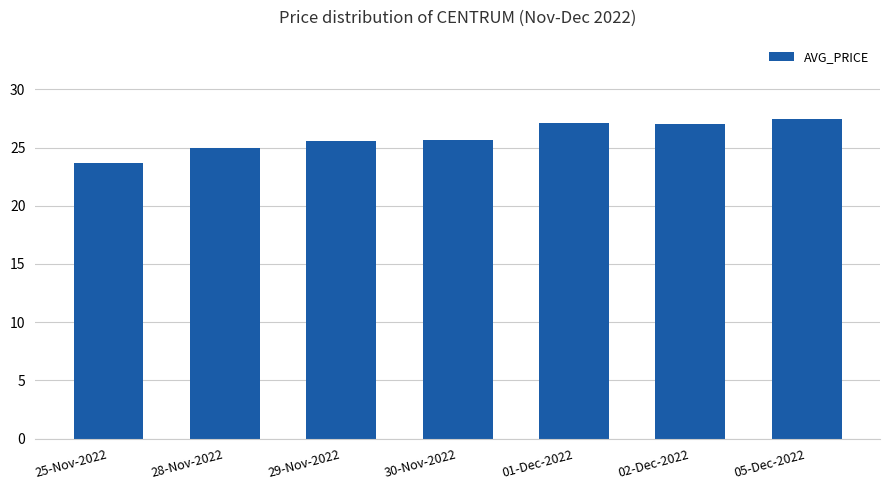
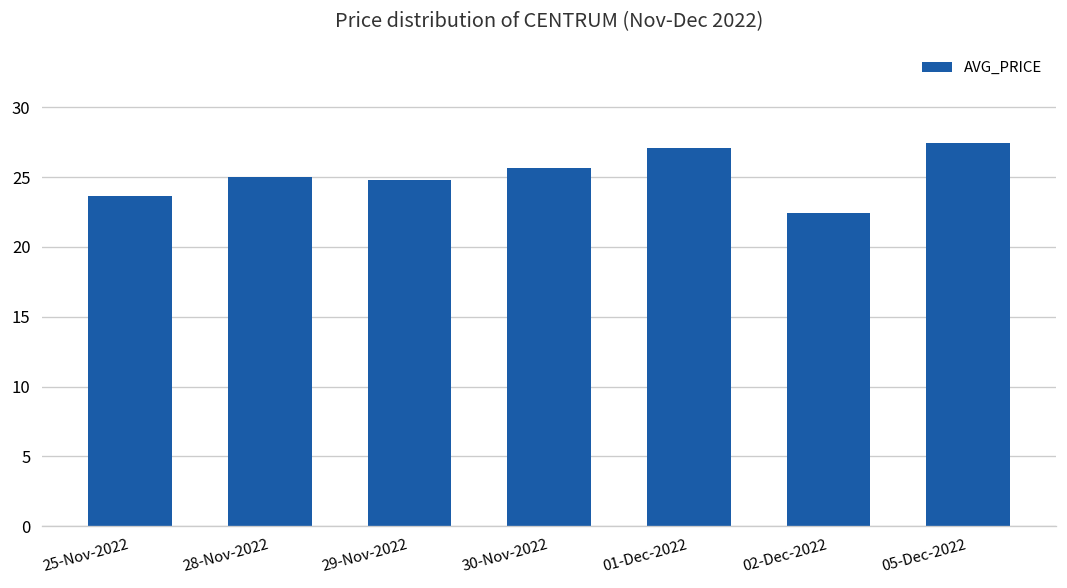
29-Nov-2022: 25.6 -> 24.8
02-Dec-2022: 27.0 -> 22.4
